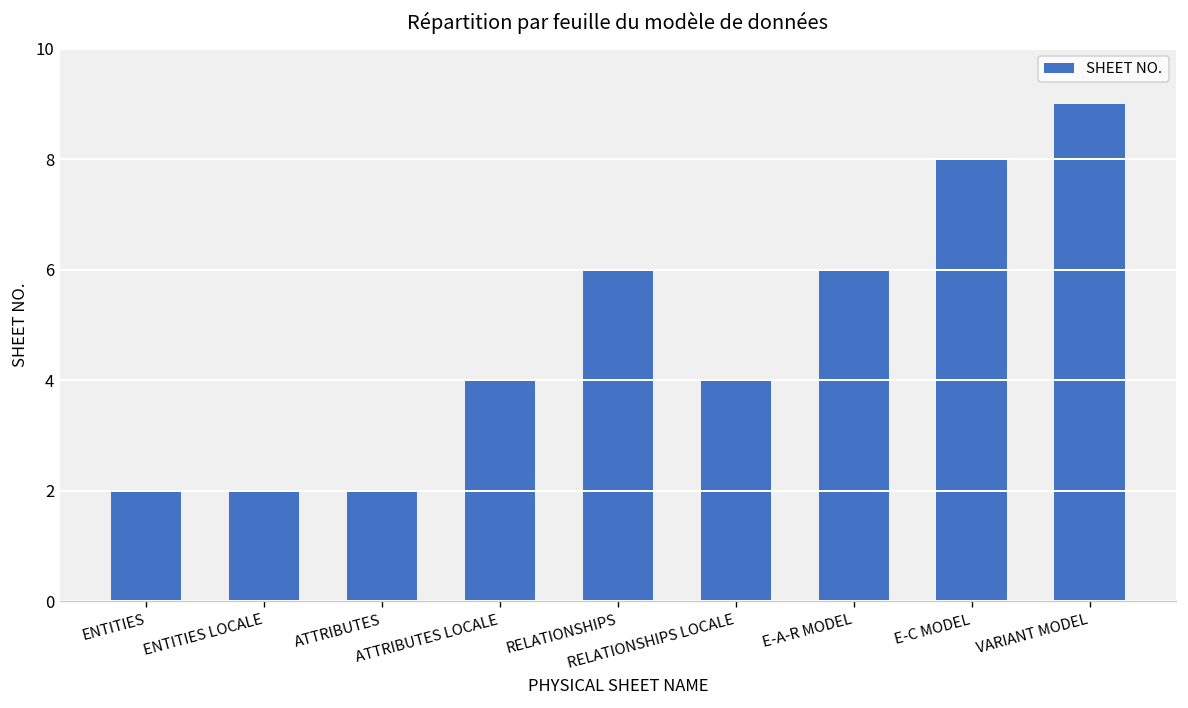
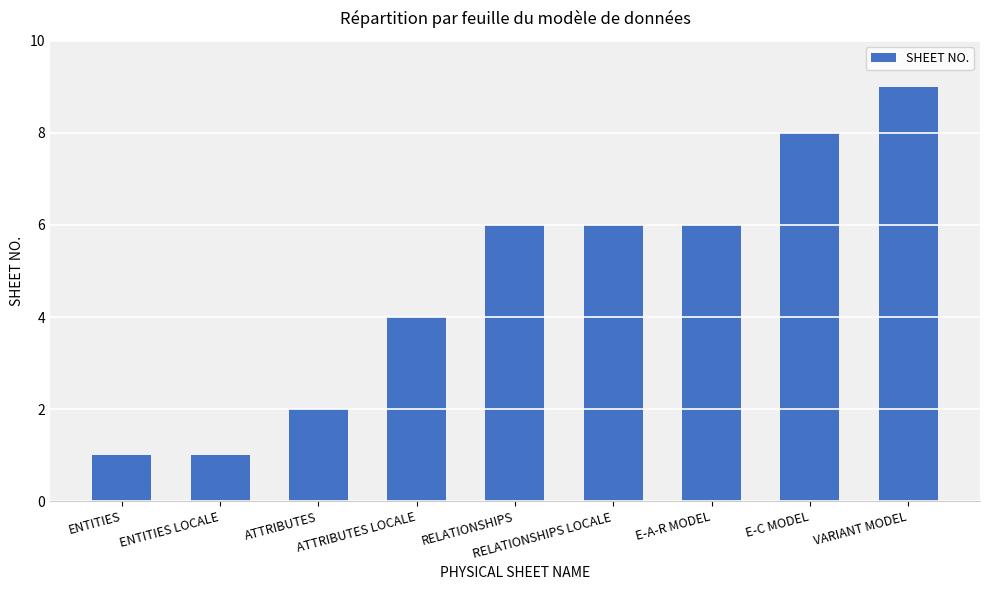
ENTITIES: 2 -> 1
ENTITIES LOCALE: 2 -> 1
RELATIONSHIPS LOCALE: 4 -> 6
